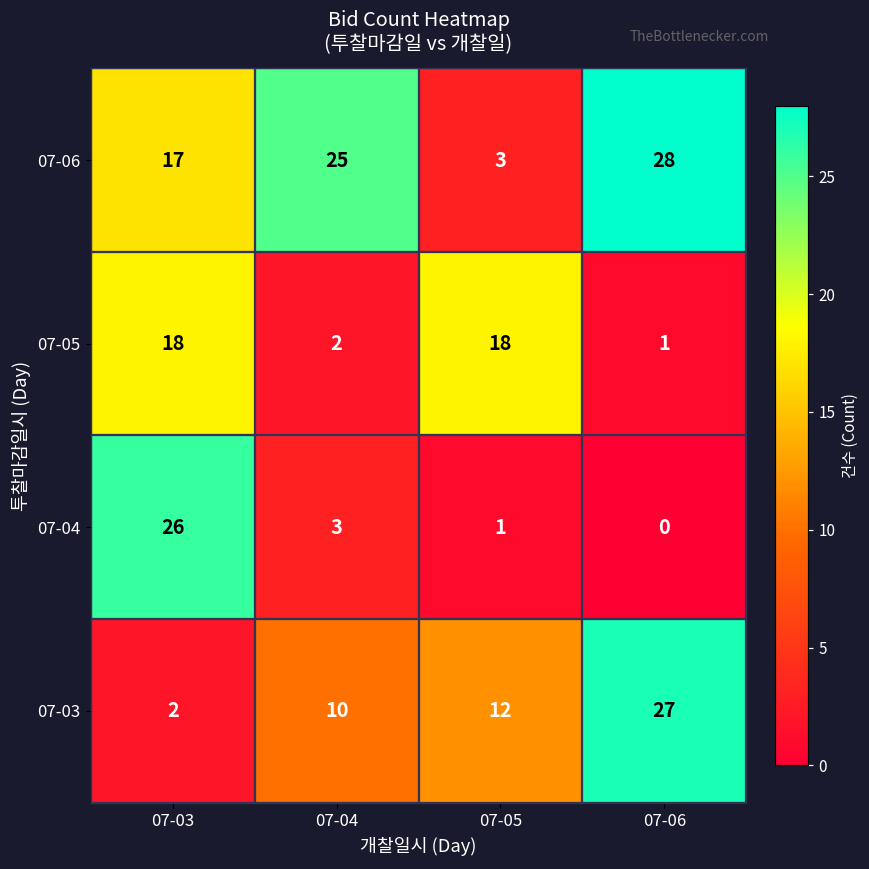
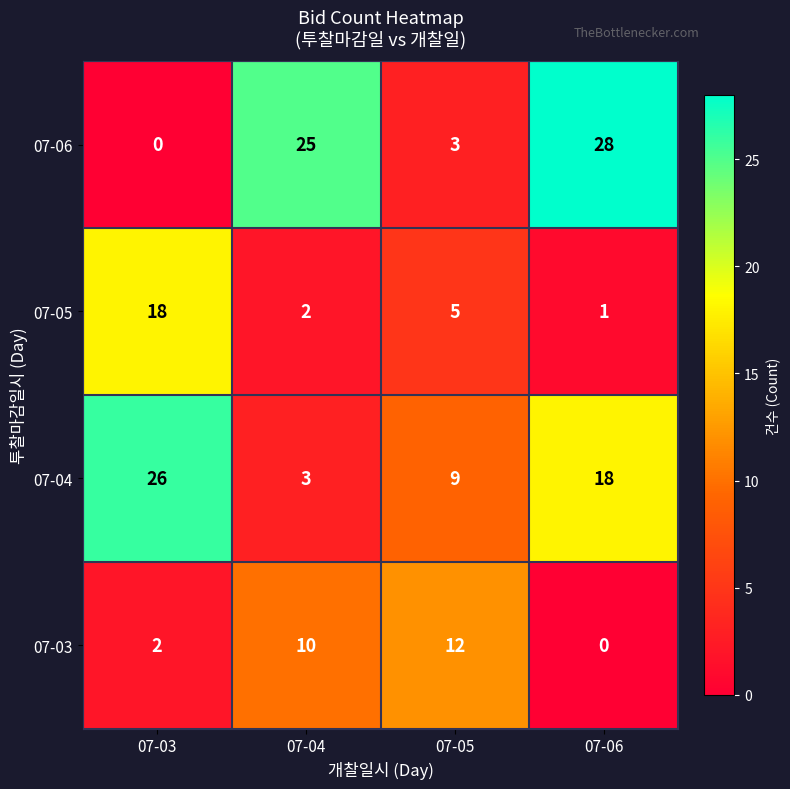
07-06, 07-03: 17 -> 0
07-05, 07-05: 18 -> 5
07-04, 07-05: 1 -> 9
07-04, 07-06: 0 -> 18
07-03, 07-06: 27 -> 0
